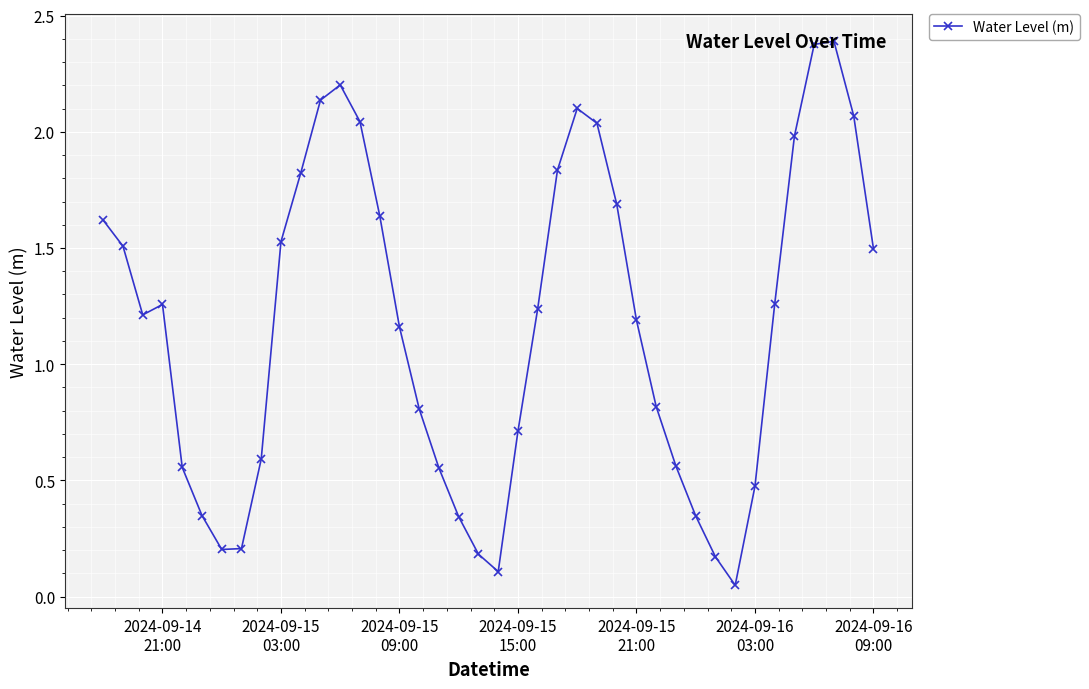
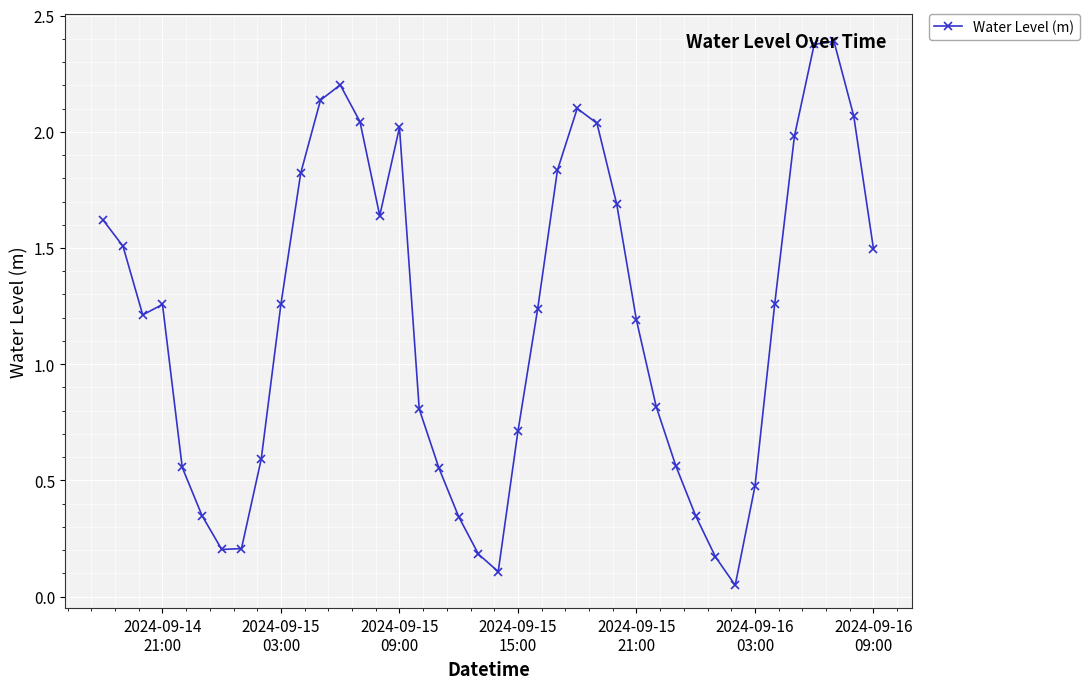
2024-09-15 03:00: 1.53 -> 1.26
2024-09-15 09:00: 1.16 -> 2.02
